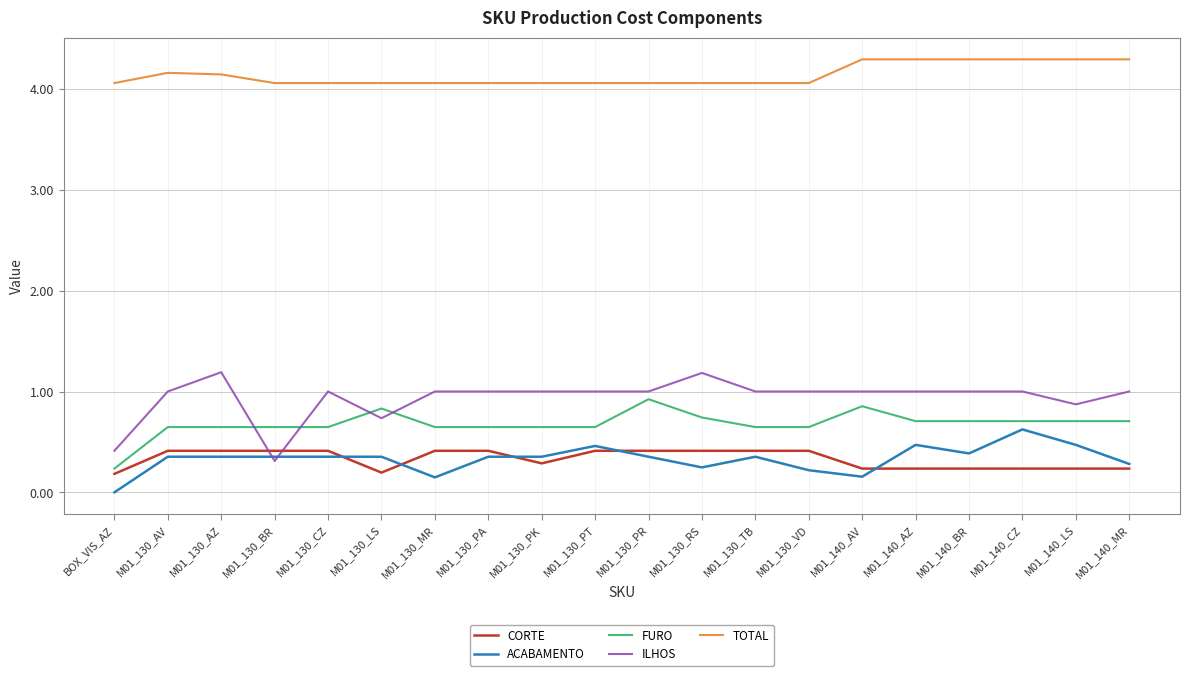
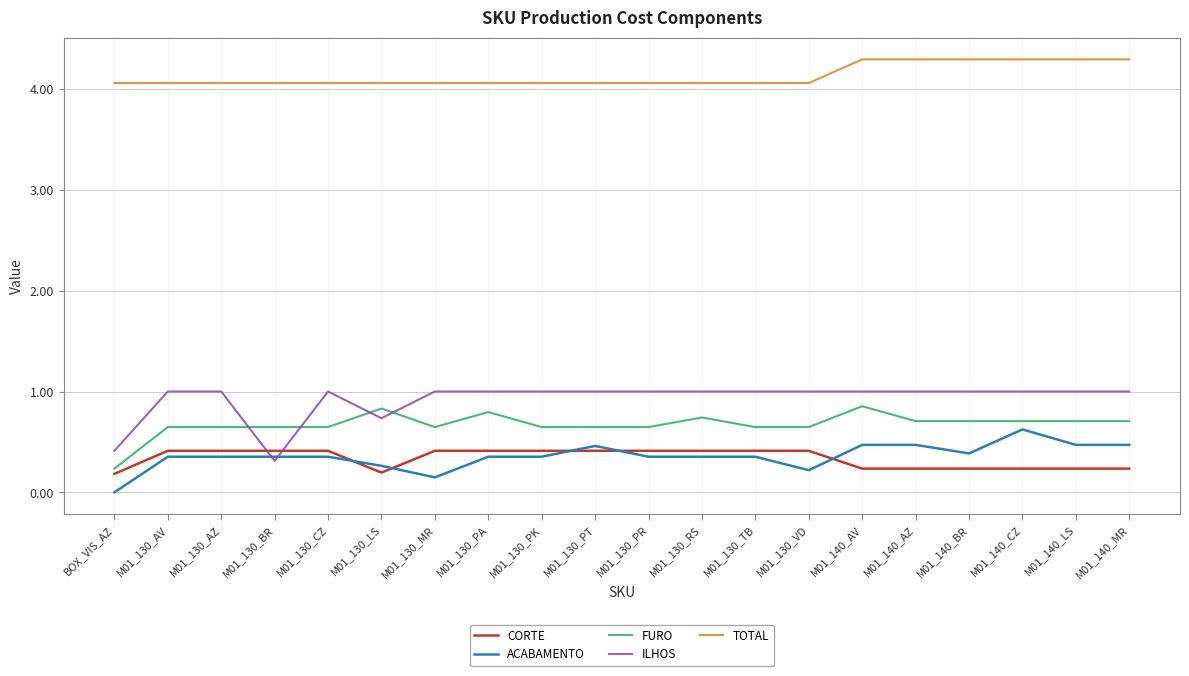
TOTAL, M01_130_AV: 4.16 -> 4.06
ILHOS, M01_130_AZ: 1.19 -> 1.00
TOTAL, M01_130_AZ: 4.15 -> 4.06
ACABAMENTO, M01_130_LS: 0.35 -> 0.26
FURO, M01_130_PA: 0.65 -> 0.80
CORTE, M01_130_PK: 0.29 -> 0.41
FURO, M01_130_PR: 0.92 -> 0.65
ACABAMENTO, M01_130_RS: 0.25 -> 0.35
ILHOS, M01_130_RS: 1.18 -> 1.00
ACABAMENTO, M01_140_AV: 0.16 -> 0.47
ILHOS, M01_140_LS: 0.87 -> 1.00
ACABAMENTO, M01_140_MR: 0.28 -> 0.47
